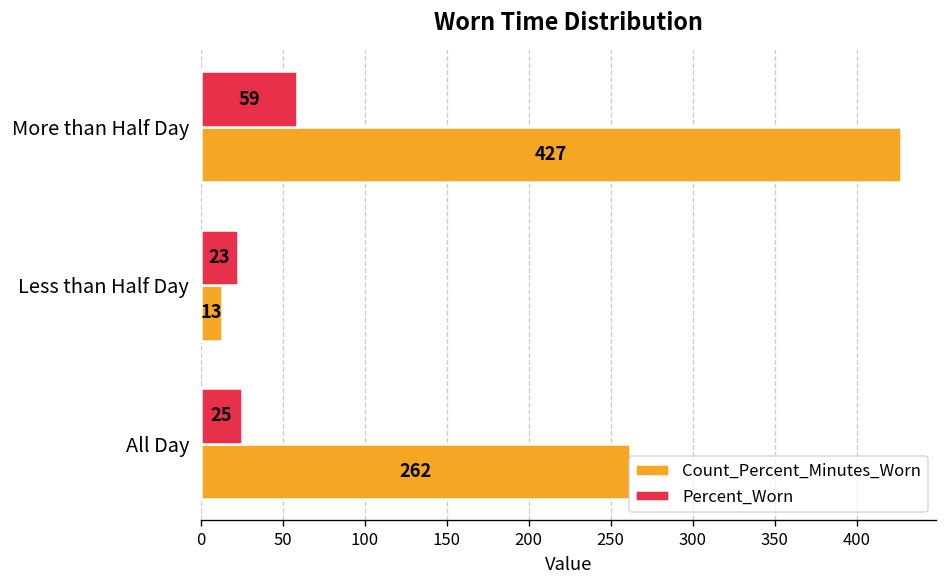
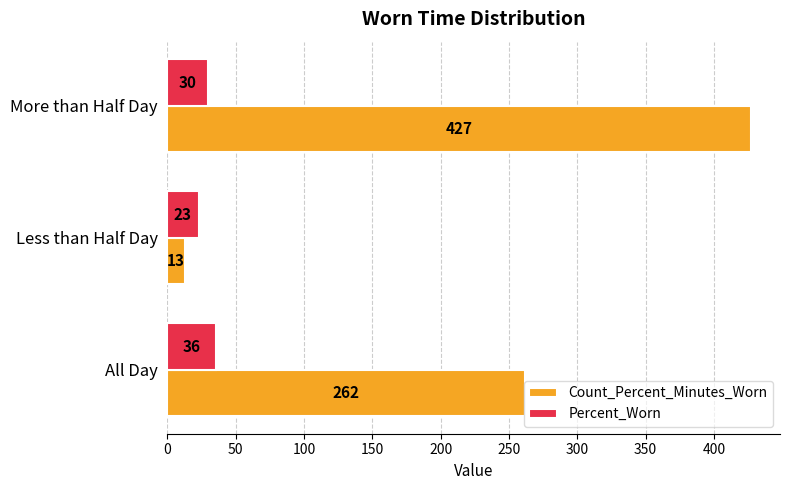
Percent_Worn, More than Half Day: 59 -> 30
Percent_Worn, All Day: 25 -> 36
